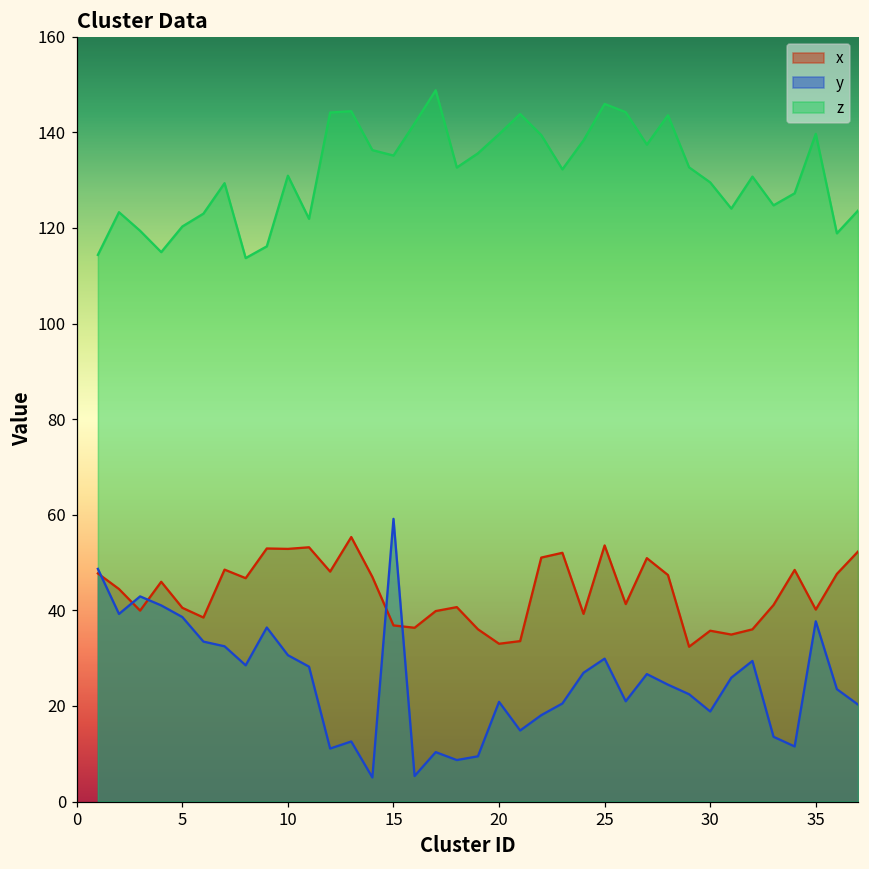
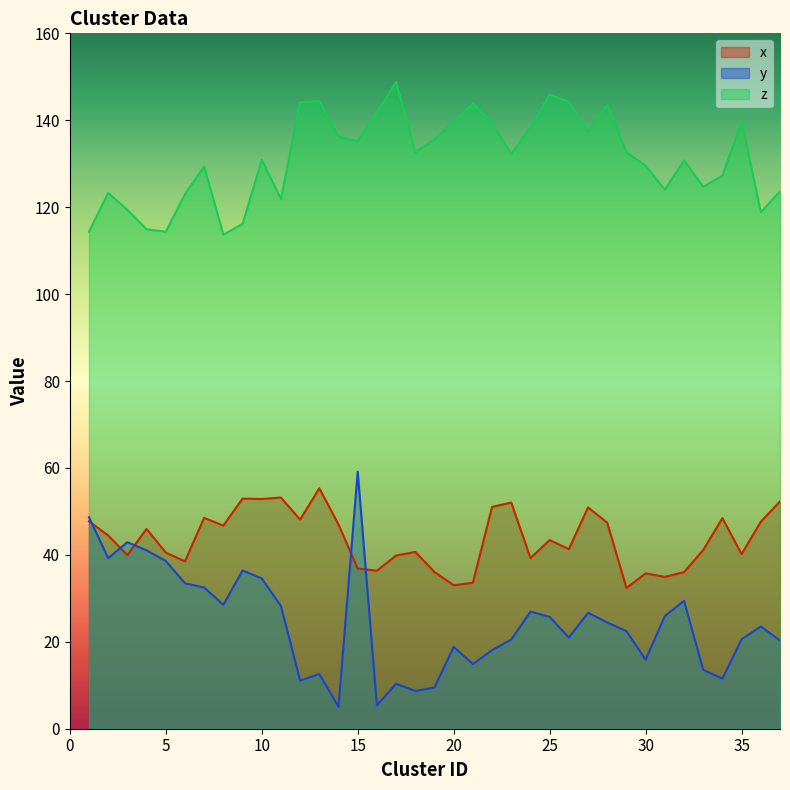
z, 5: 120 -> 114
y, 10: 31 -> 35
y, 20: 21 -> 19
x, 25: 54 -> 43
y, 25: 30 -> 26
y, 30: 19 -> 16
y, 35: 38 -> 21
